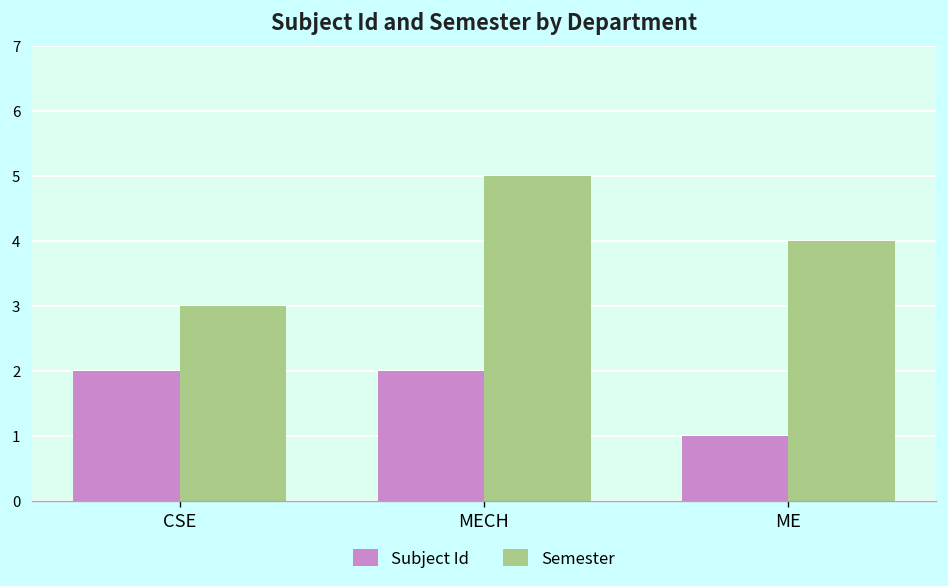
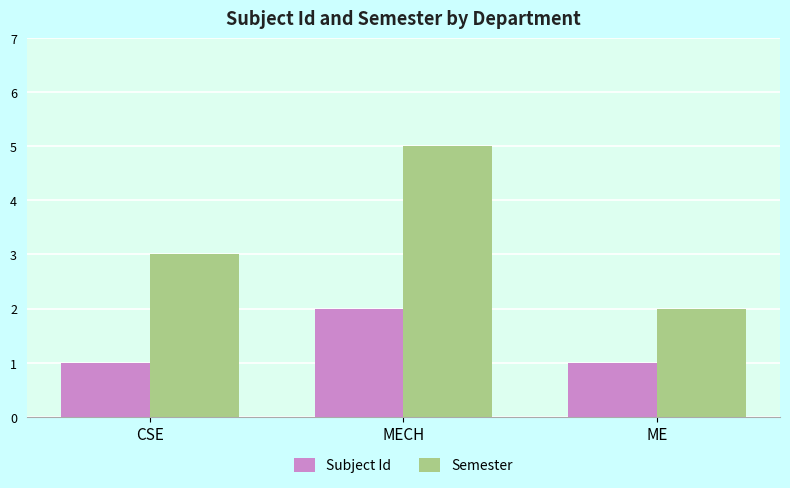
Subject Id, CSE: 2 -> 1
Semester, ME: 4 -> 2
